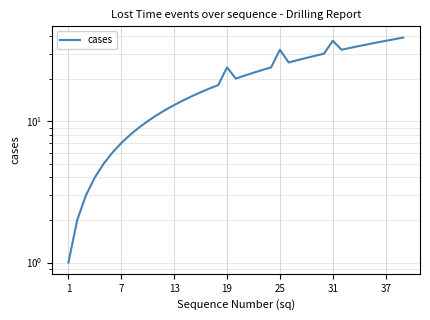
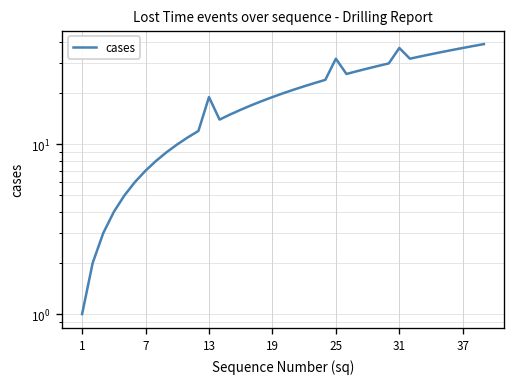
13: 13 -> 19
19: 24 -> 19
